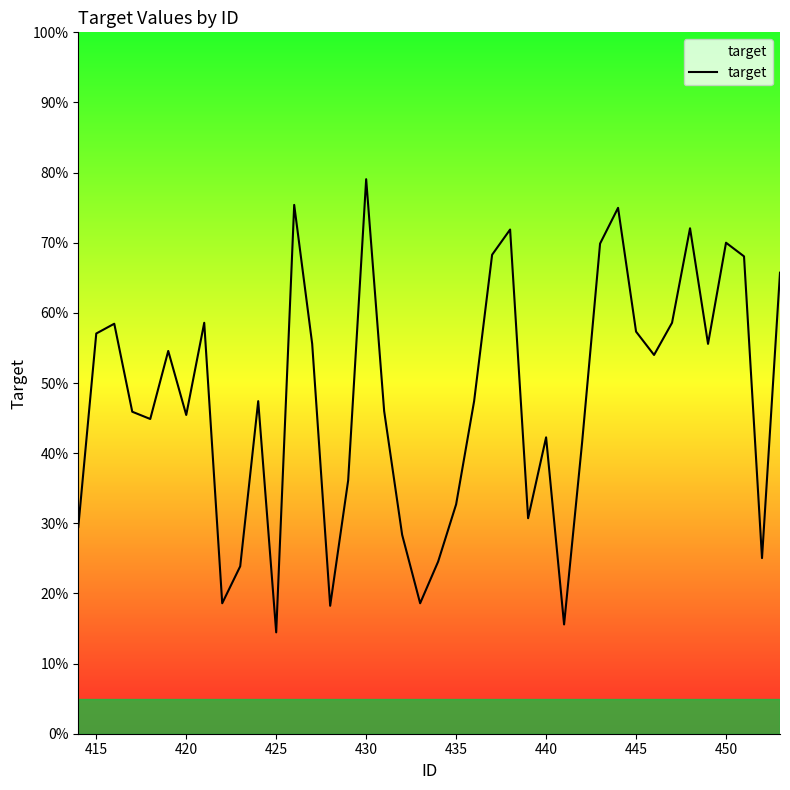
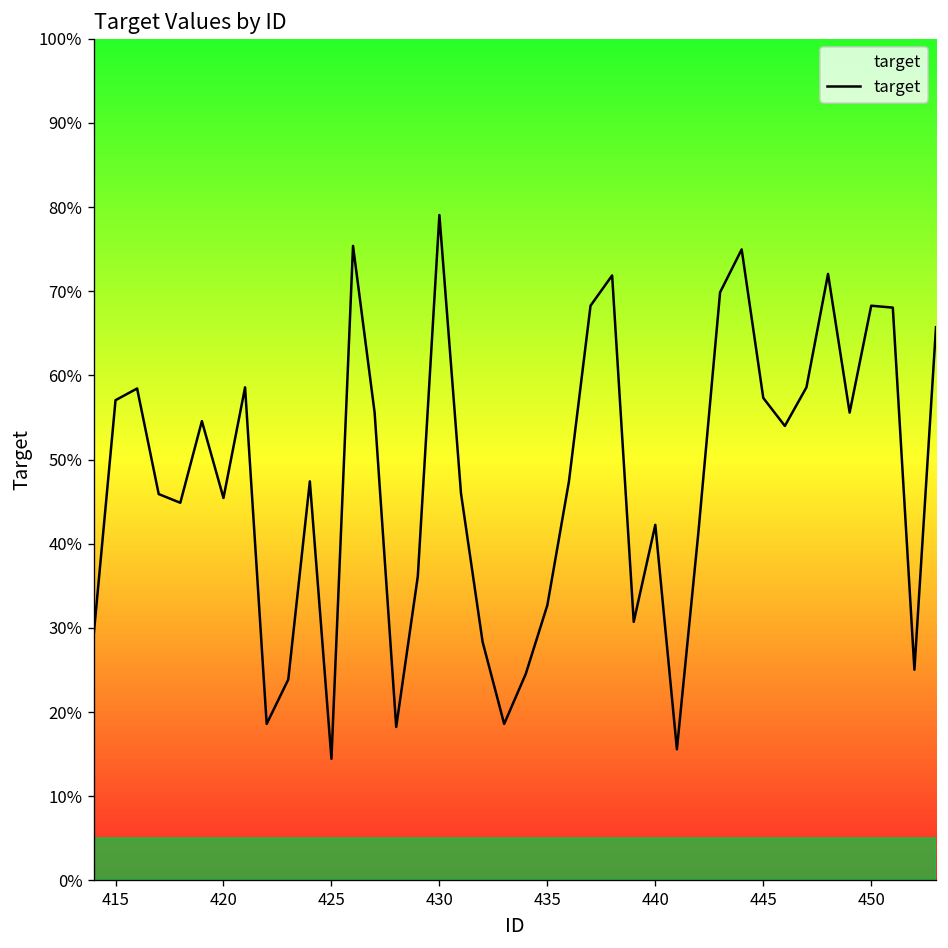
450: 70% -> 68%
